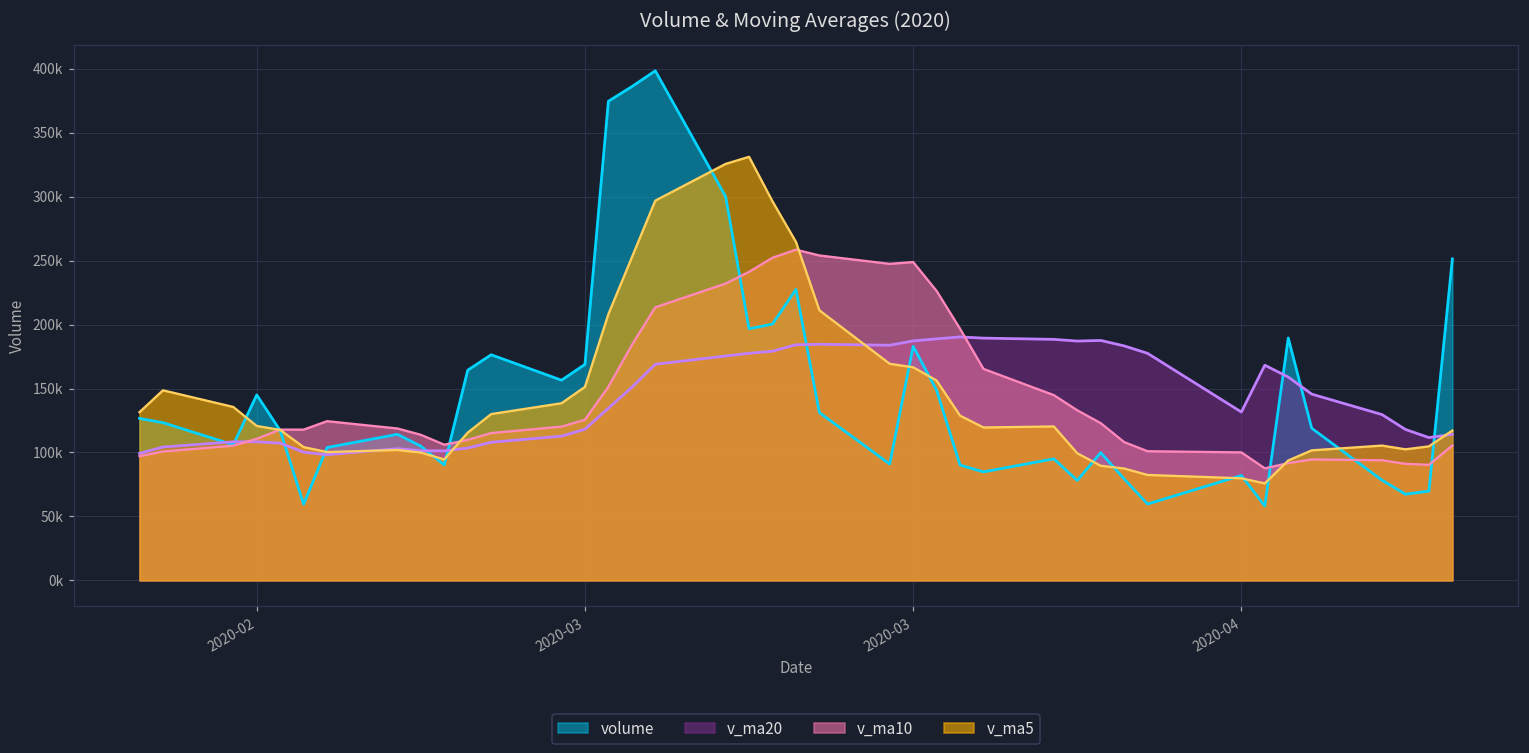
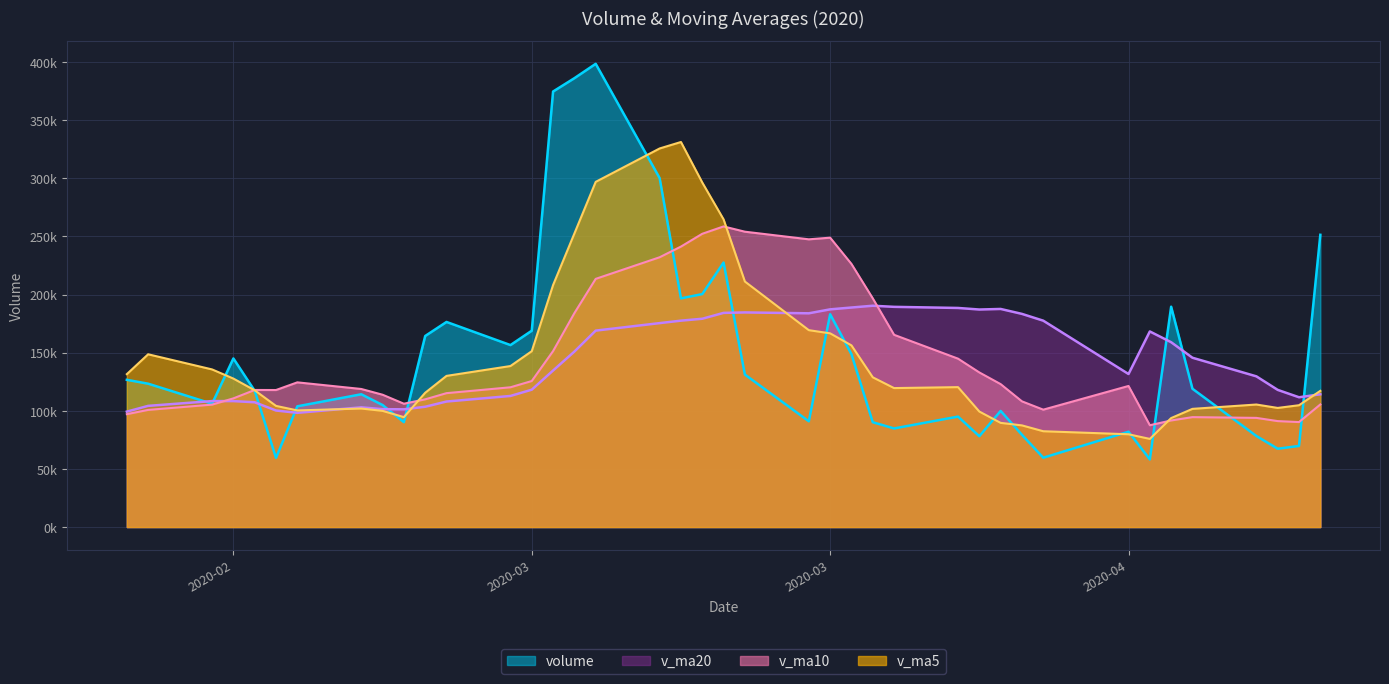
v_ma5, 2020-02: 121000 -> 128000
v_ma10, 2020-04: 100000 -> 121000
